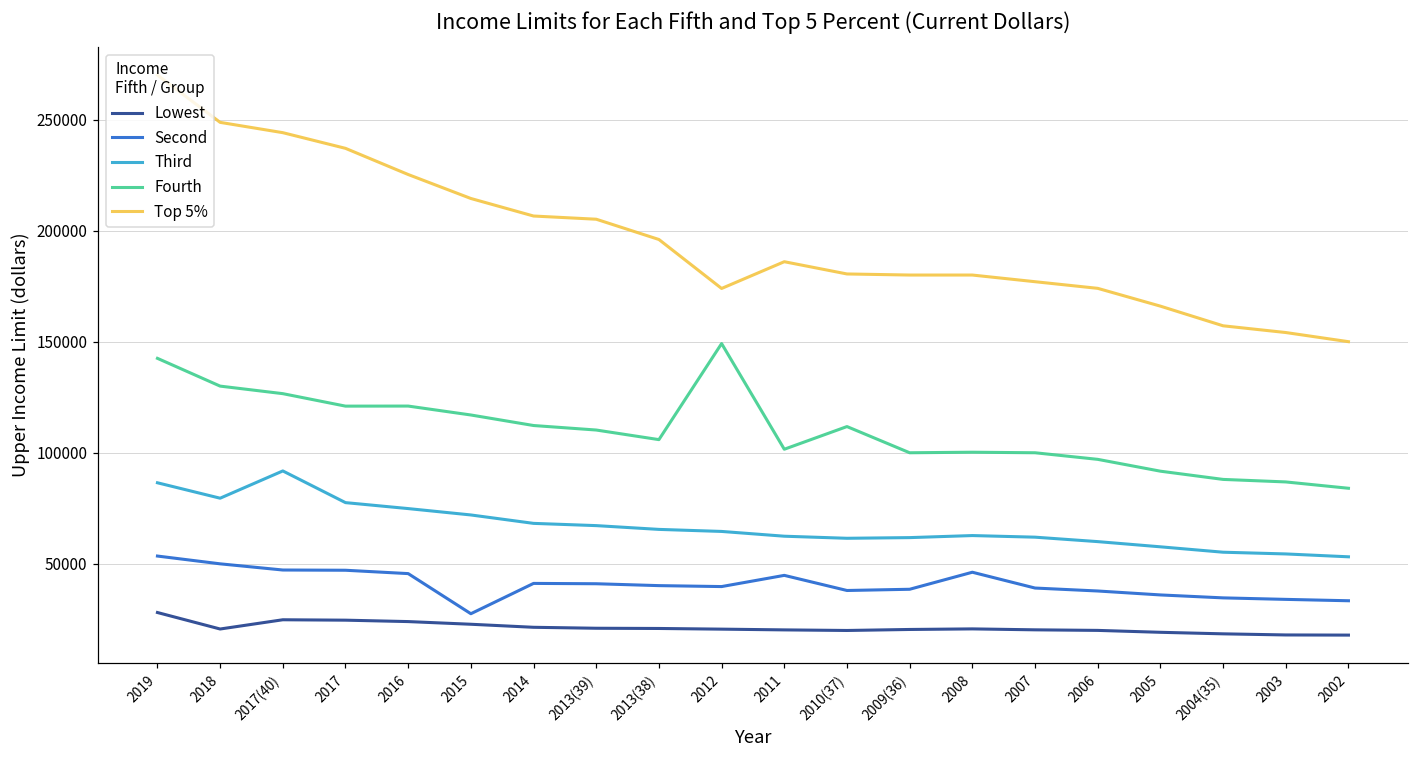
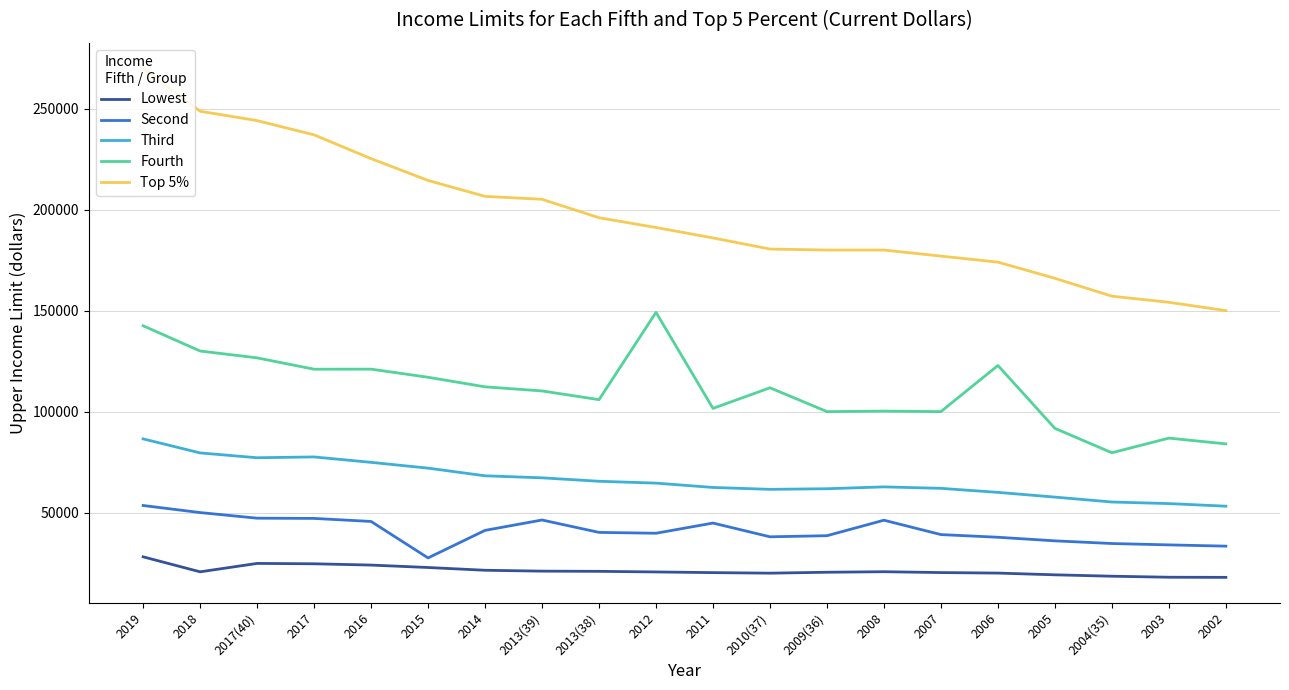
Third, 2017(40): 92000 -> 77000
Second, 2013(39): 41000 -> 46000
Top 5%, 2012: 174000 -> 191000
Fourth, 2006: 97000 -> 123000
Fourth, 2004(35): 88000 -> 80000
